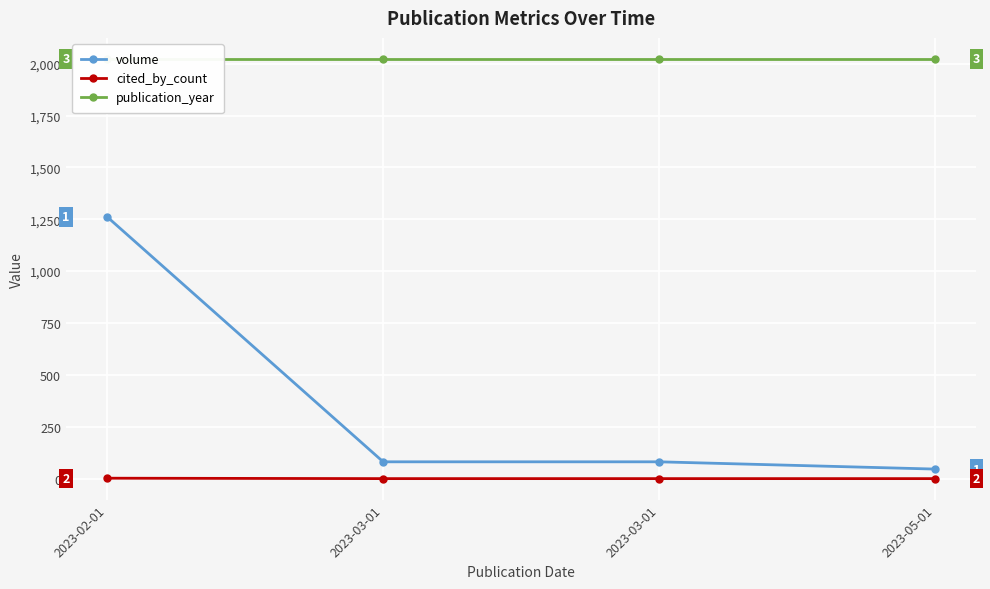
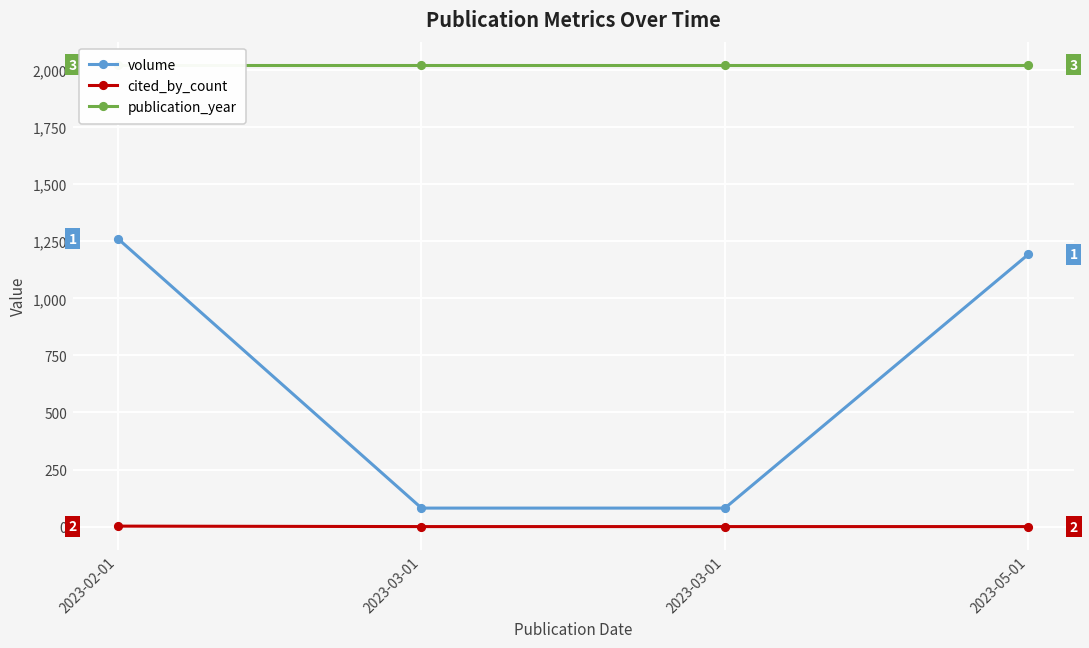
volume, 2023-05-01: 50 -> 1,190
